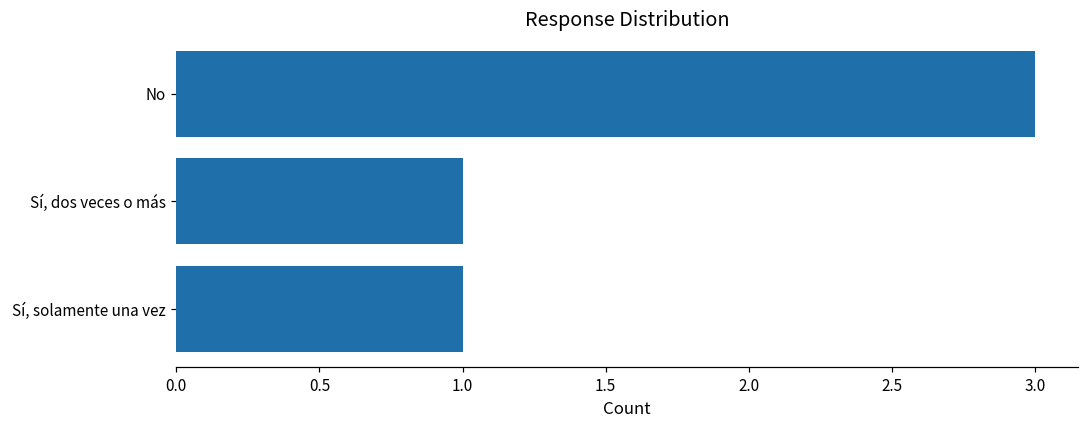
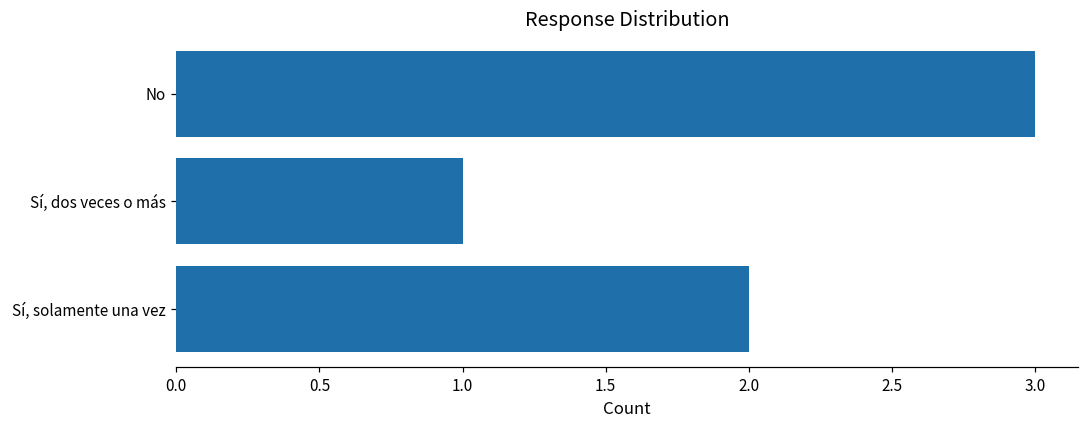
Sí, solamente una vez: 1 -> 2
